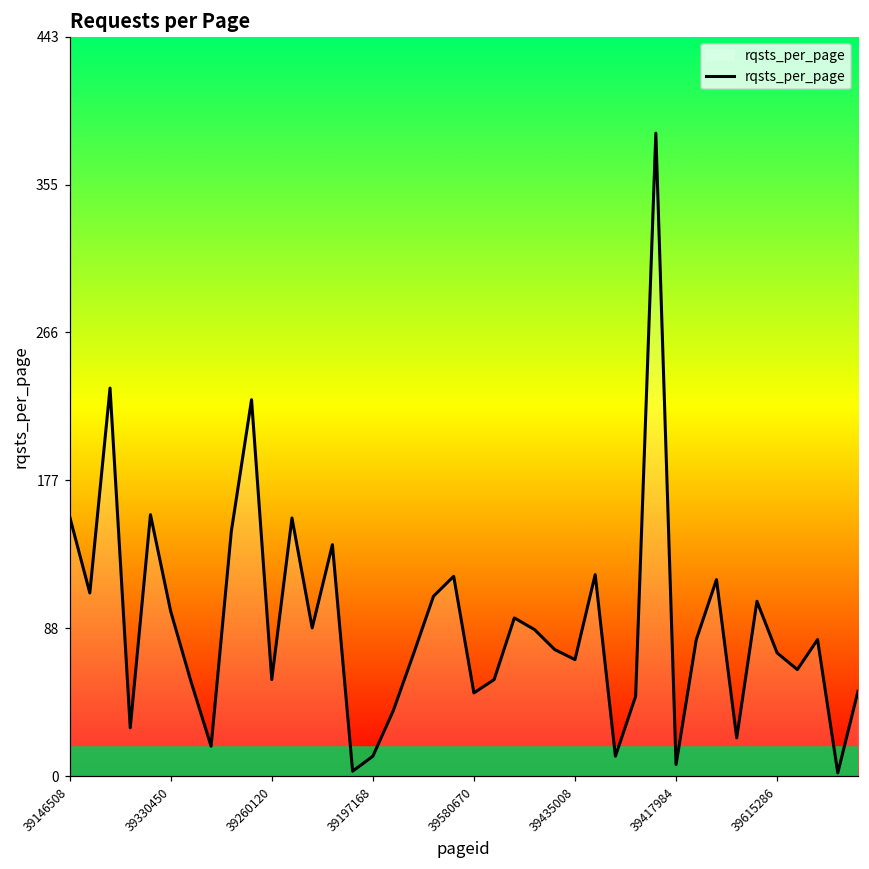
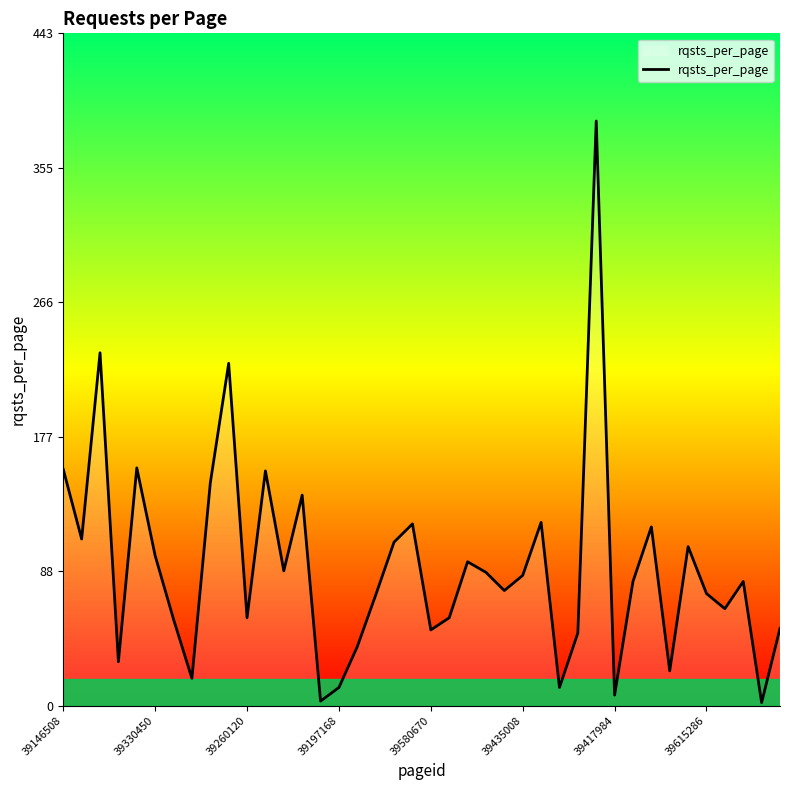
39435008: 70 -> 86
